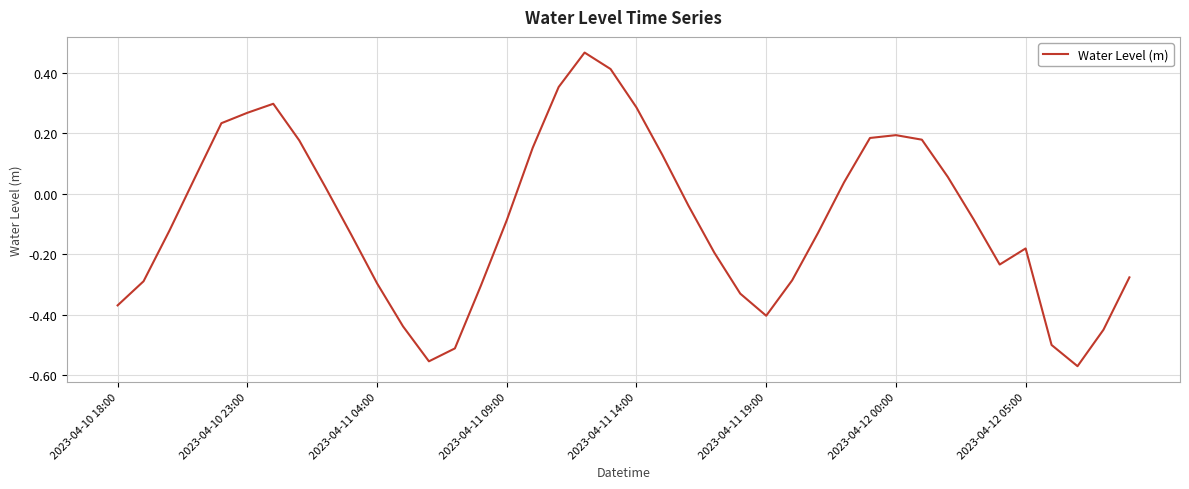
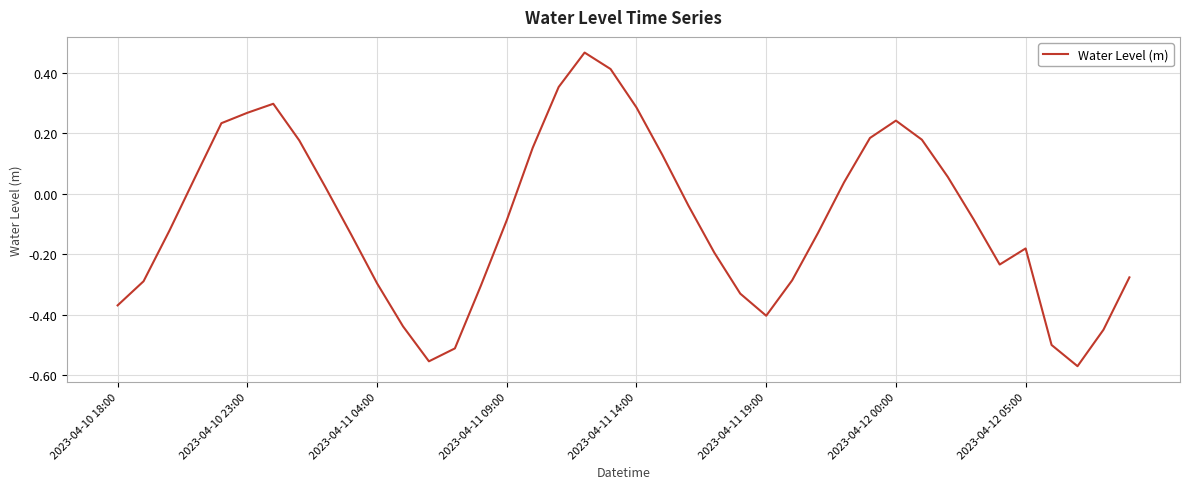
2023-04-12 00:00: 0.19 -> 0.24
